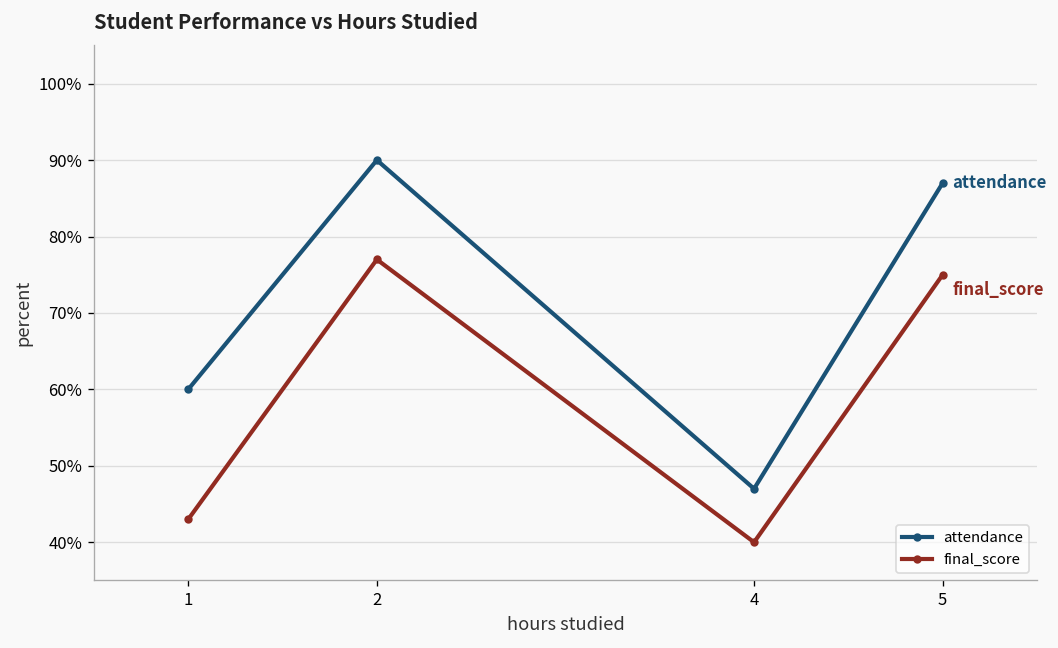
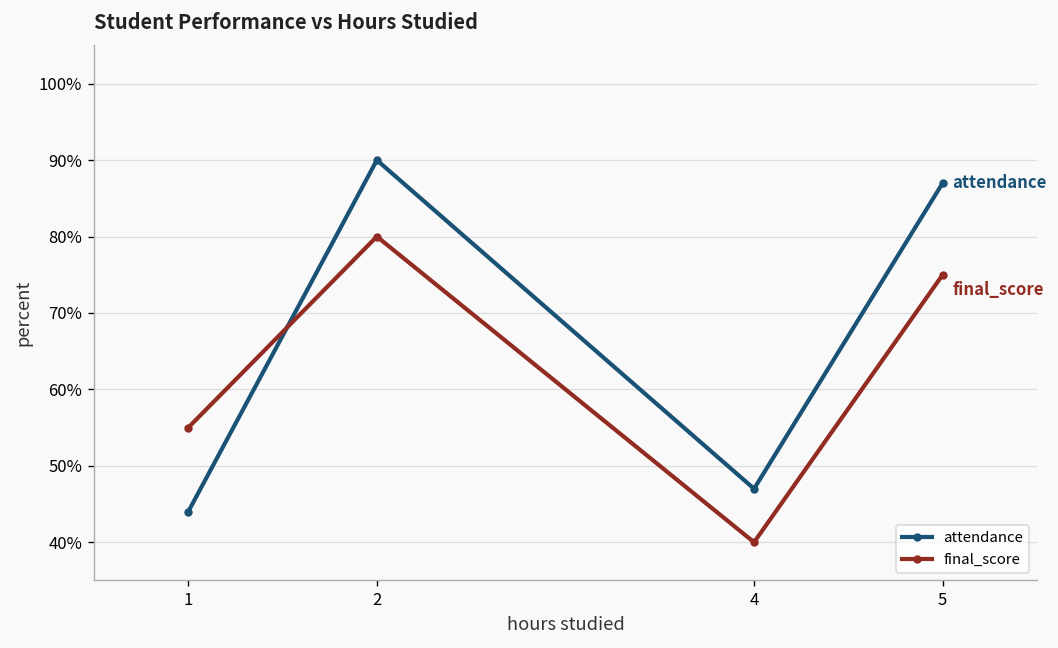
attendance, 1: 60% -> 44%
final_score, 1: 43% -> 55%
final_score, 2: 77% -> 80%
